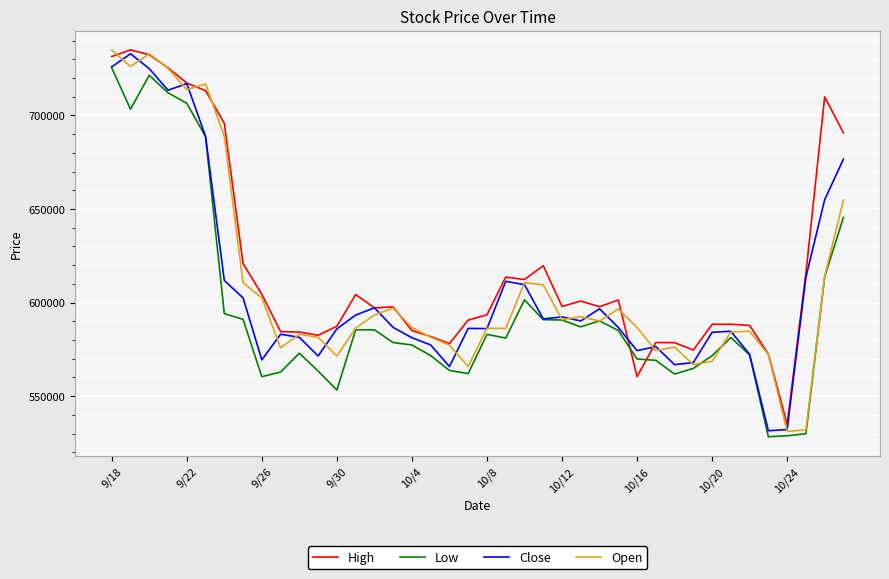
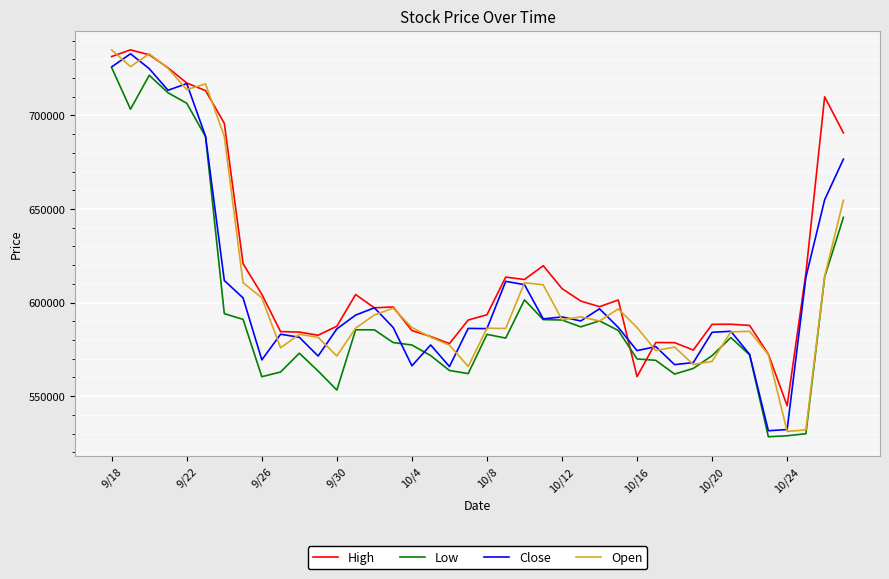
Close, 10/4: 581000 -> 566000
High, 10/12: 598000 -> 607000
High, 10/24: 535000 -> 545000
